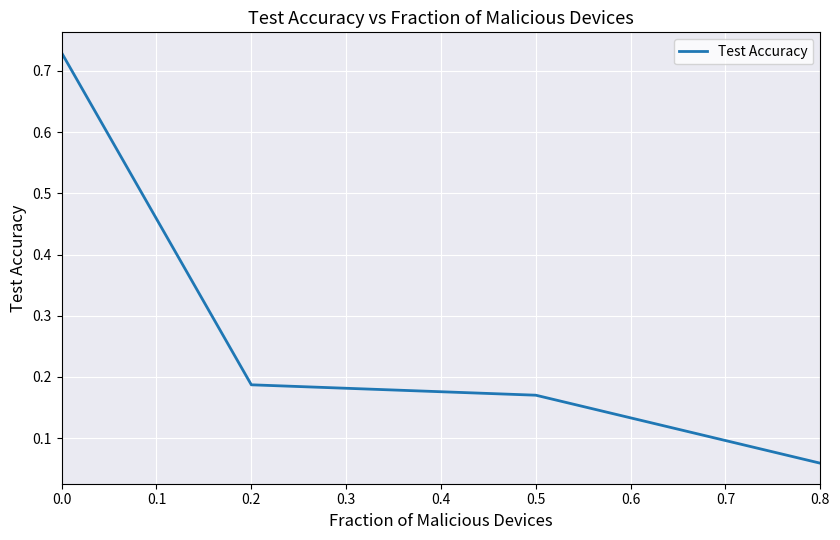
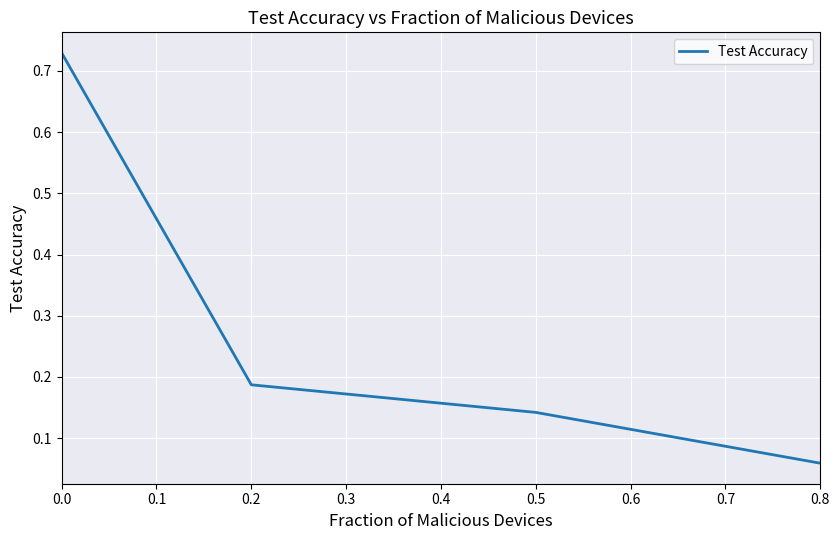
0.5: 0.17 -> 0.14
